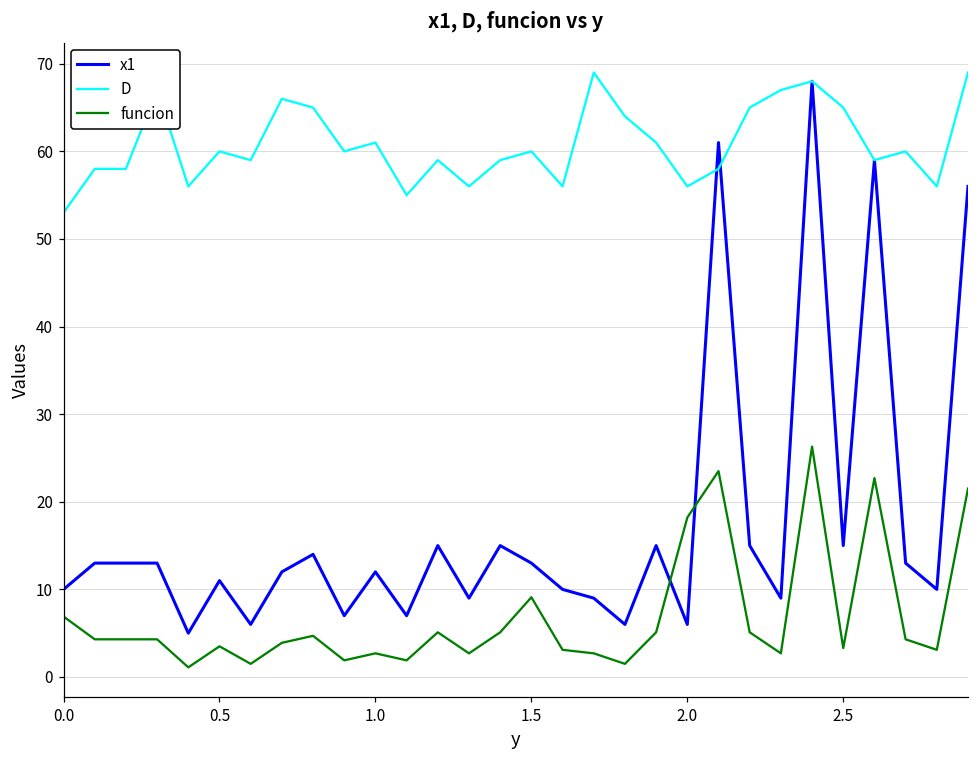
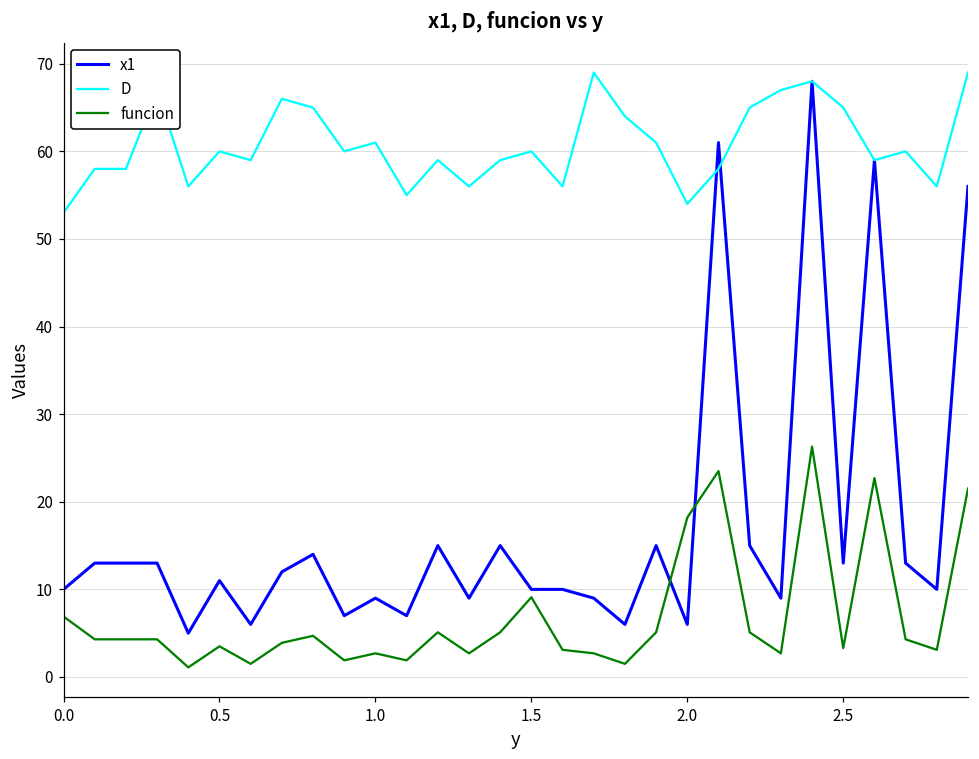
x1, 1.0: 12 -> 9
x1, 1.5: 13 -> 10
D, 2.0: 56 -> 54
x1, 2.5: 15 -> 13
